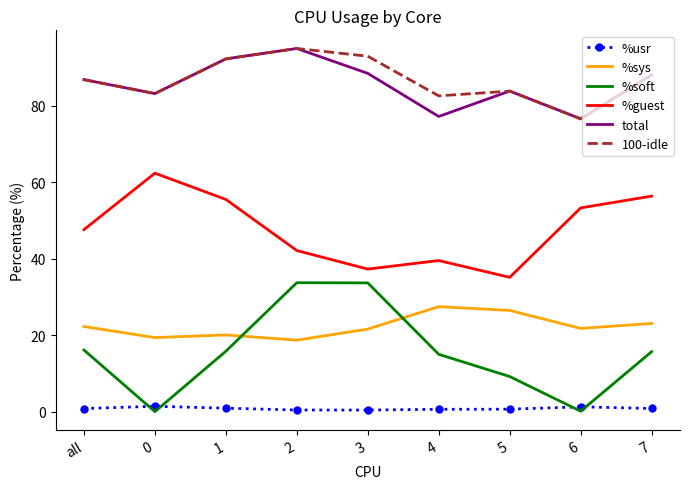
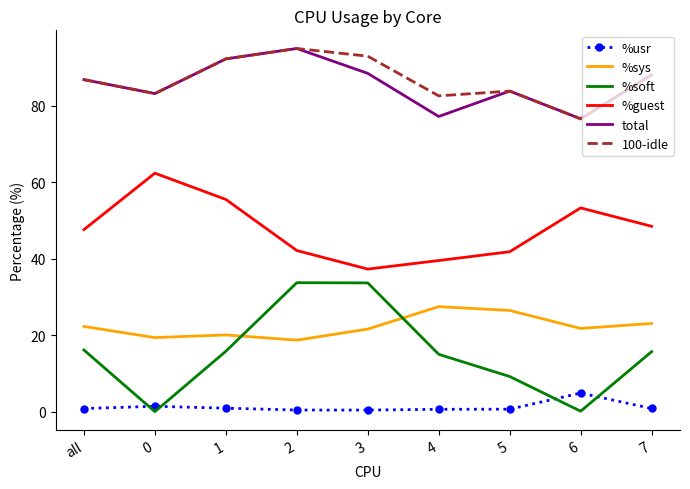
%guest, 5: 35 -> 42
%usr, 6: 1 -> 5
%guest, 7: 56 -> 49
